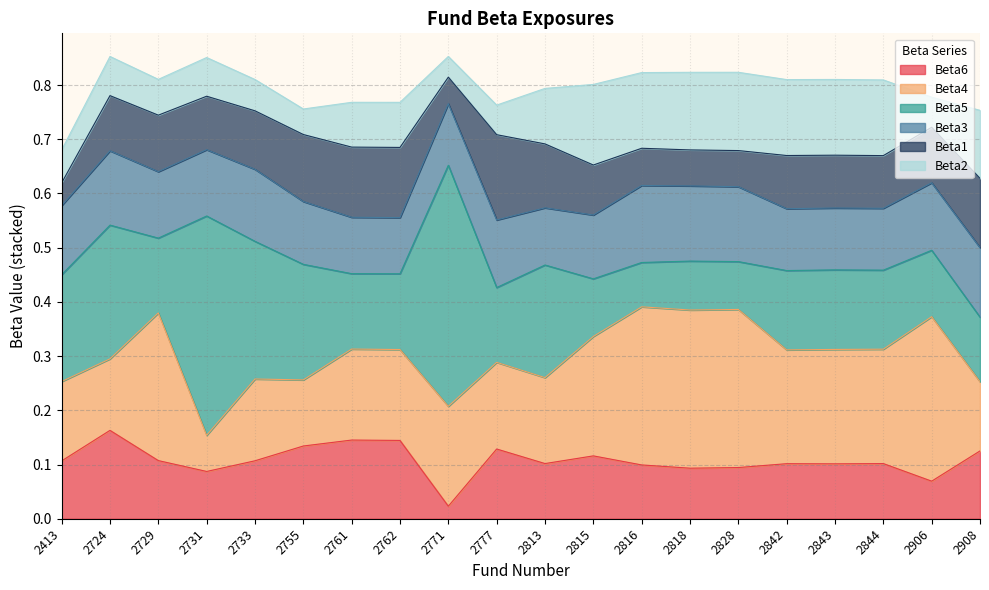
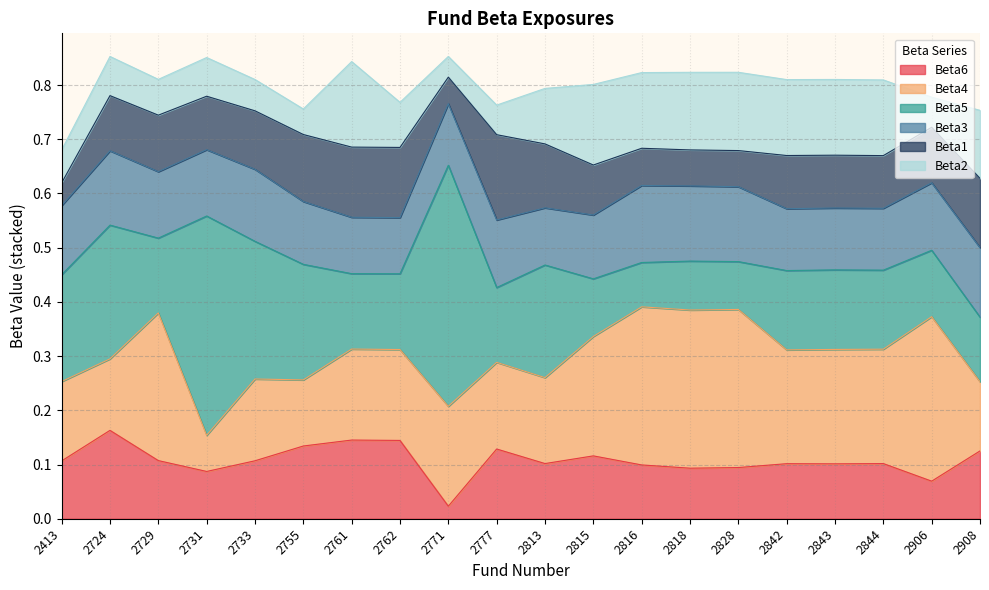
Beta2, 2761: 0.08 -> 0.16
